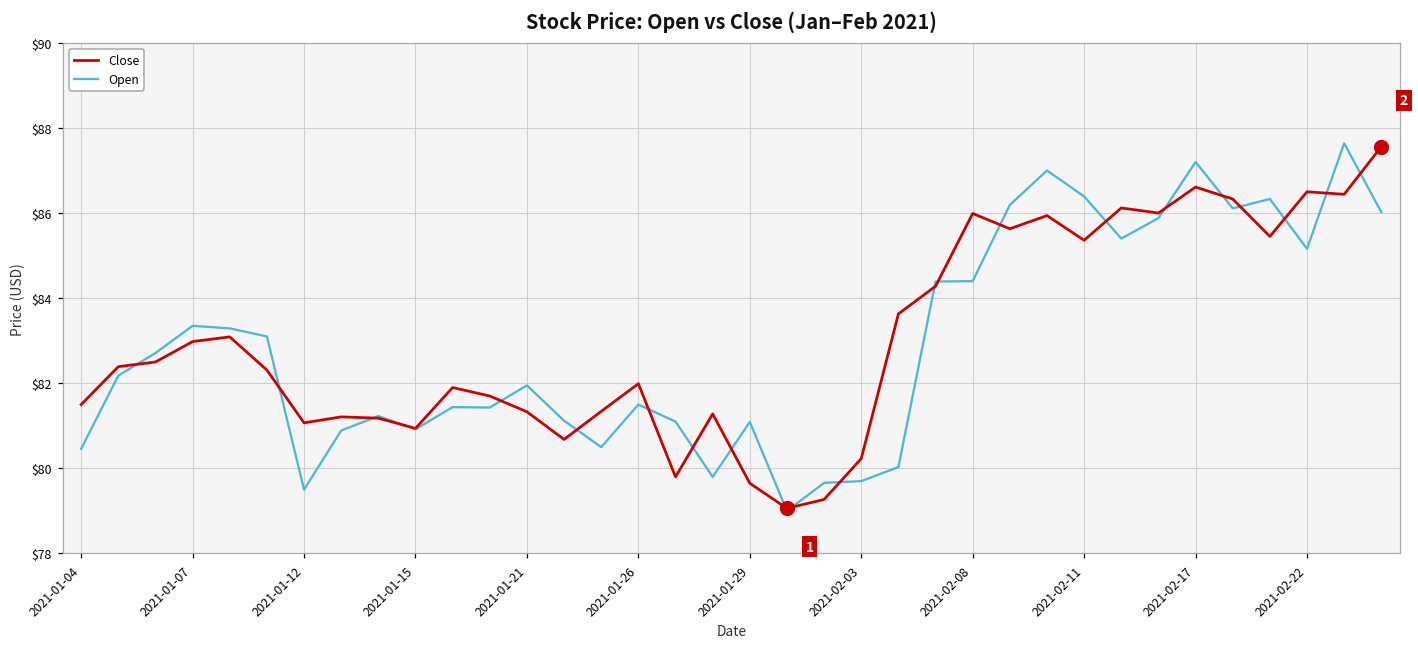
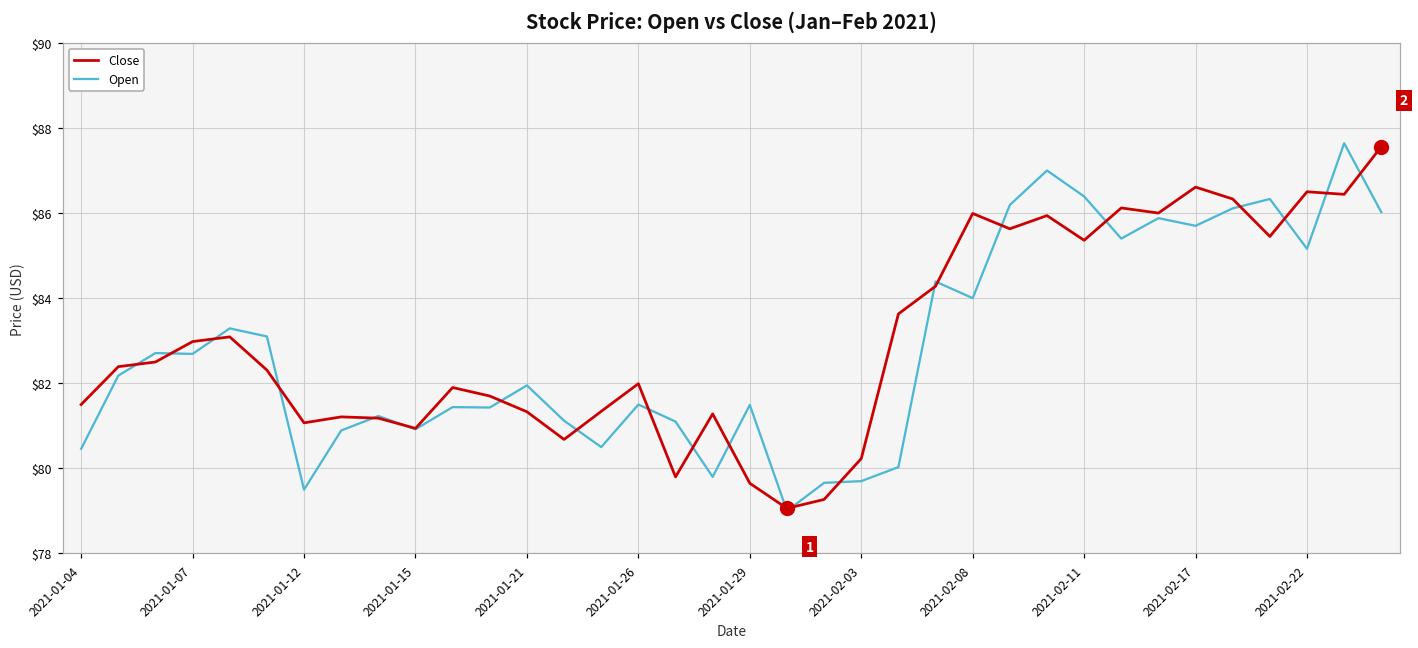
Open, 2021-01-07: $83.4 -> $82.7
Open, 2021-01-29: $81.1 -> $81.5
Open, 2021-02-08: $84.4 -> $84.0
Open, 2021-02-17: $87.2 -> $85.7
